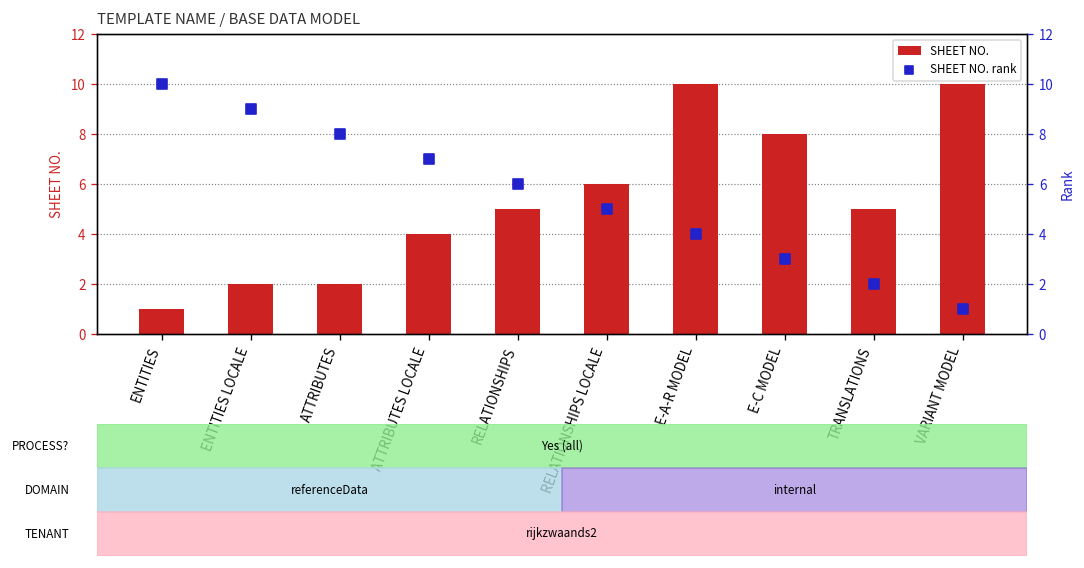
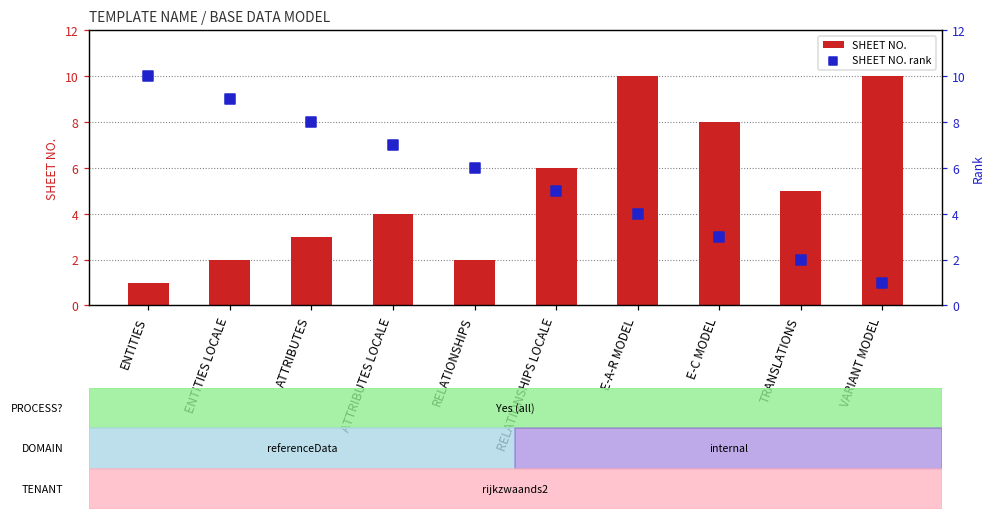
SHEET NO., ATTRIBUTES: 2 -> 3
SHEET NO., RELATIONSHIPS: 5 -> 2
